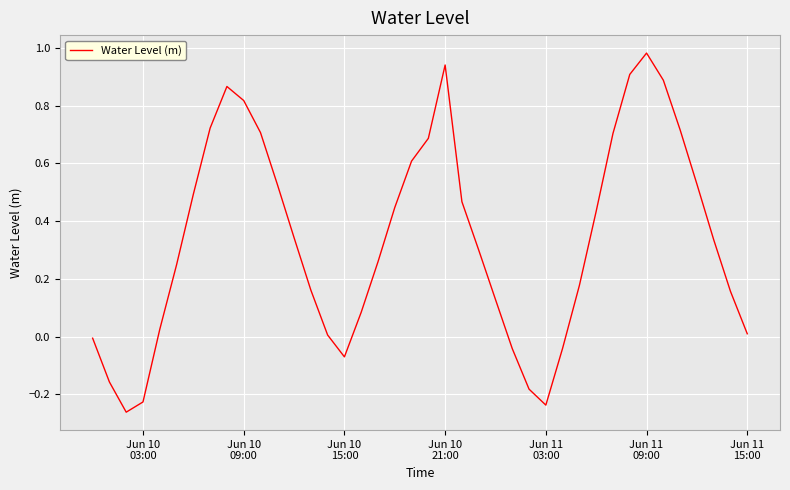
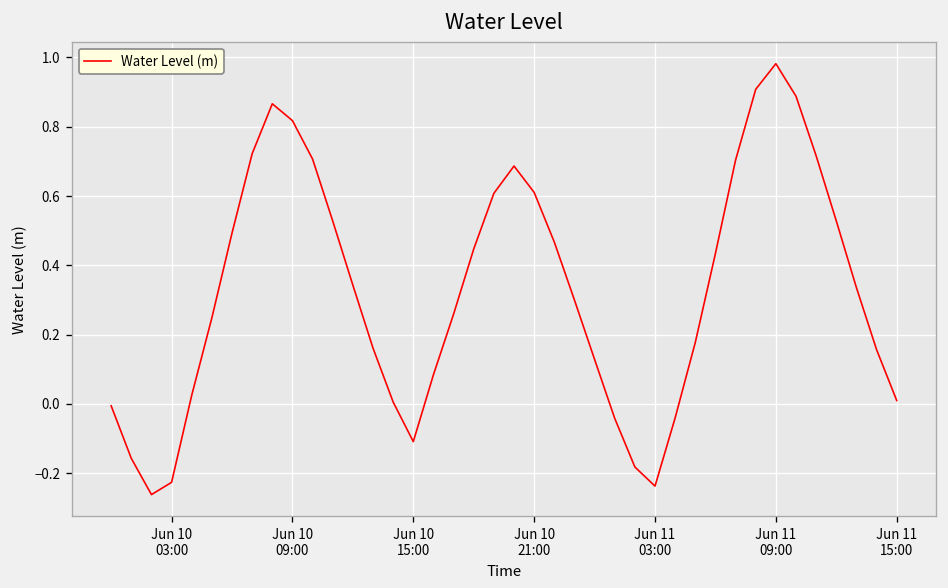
Jun 10 15:00: -0.07 -> -0.11
Jun 10 21:00: 0.94 -> 0.61
